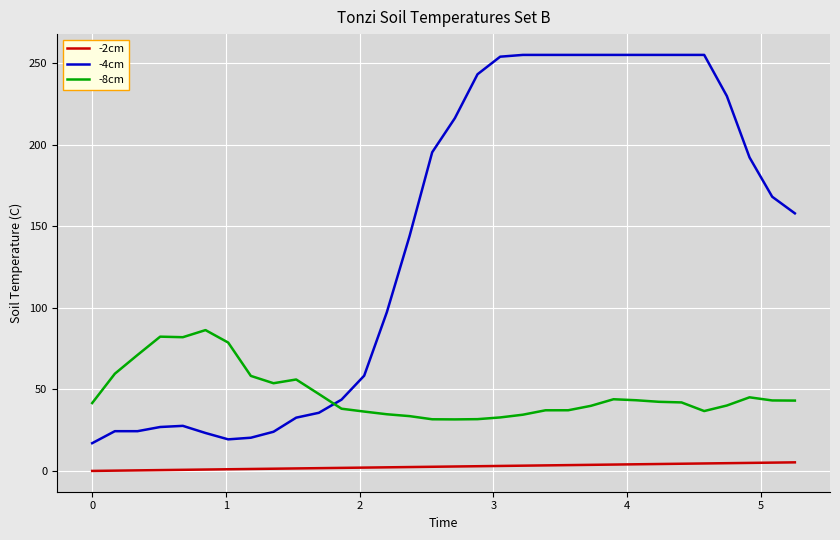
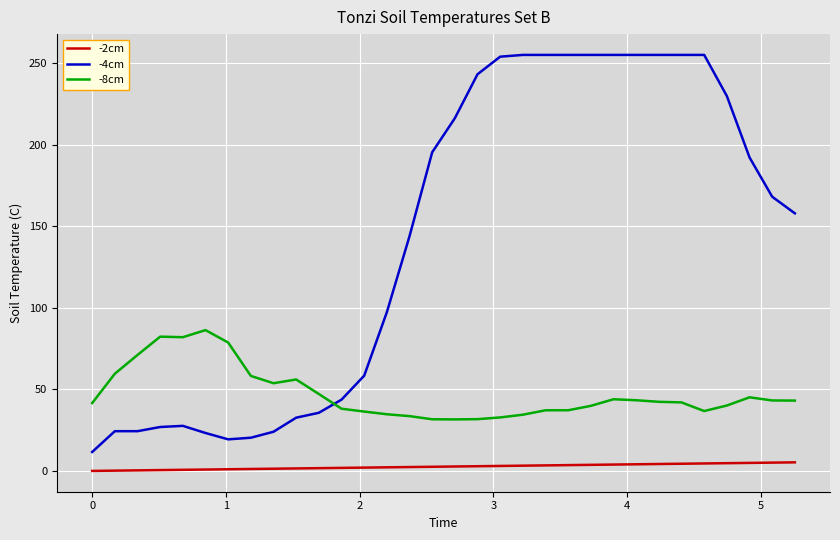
-4cm, 0: 17 -> 12
